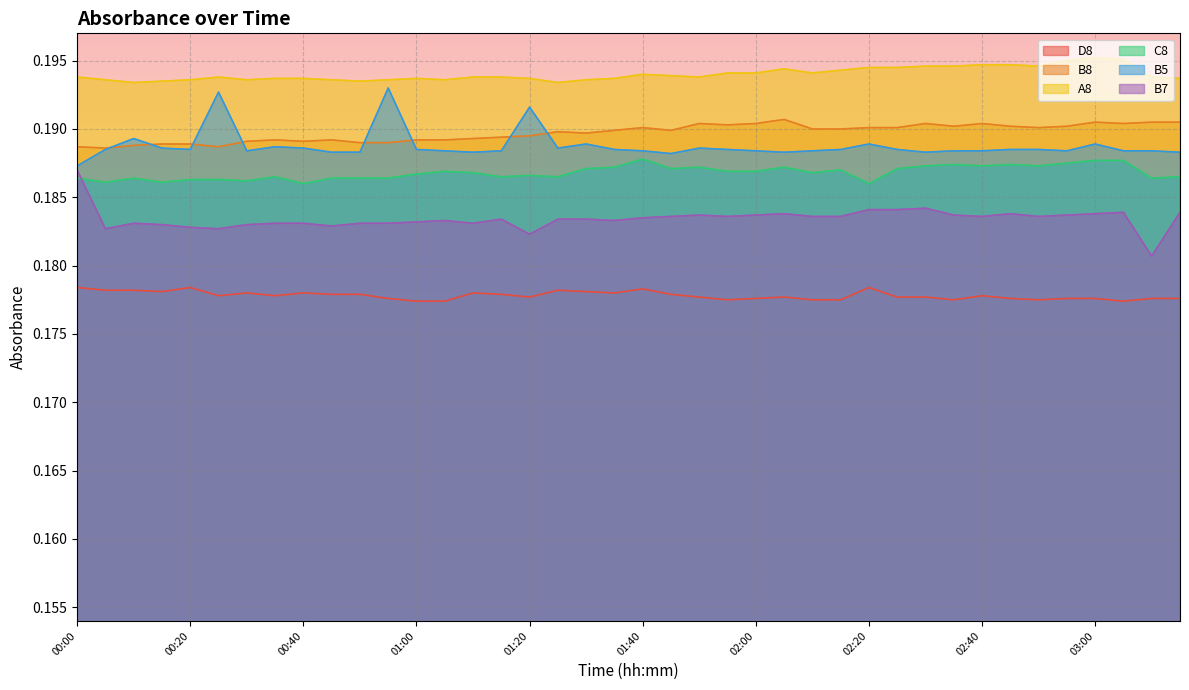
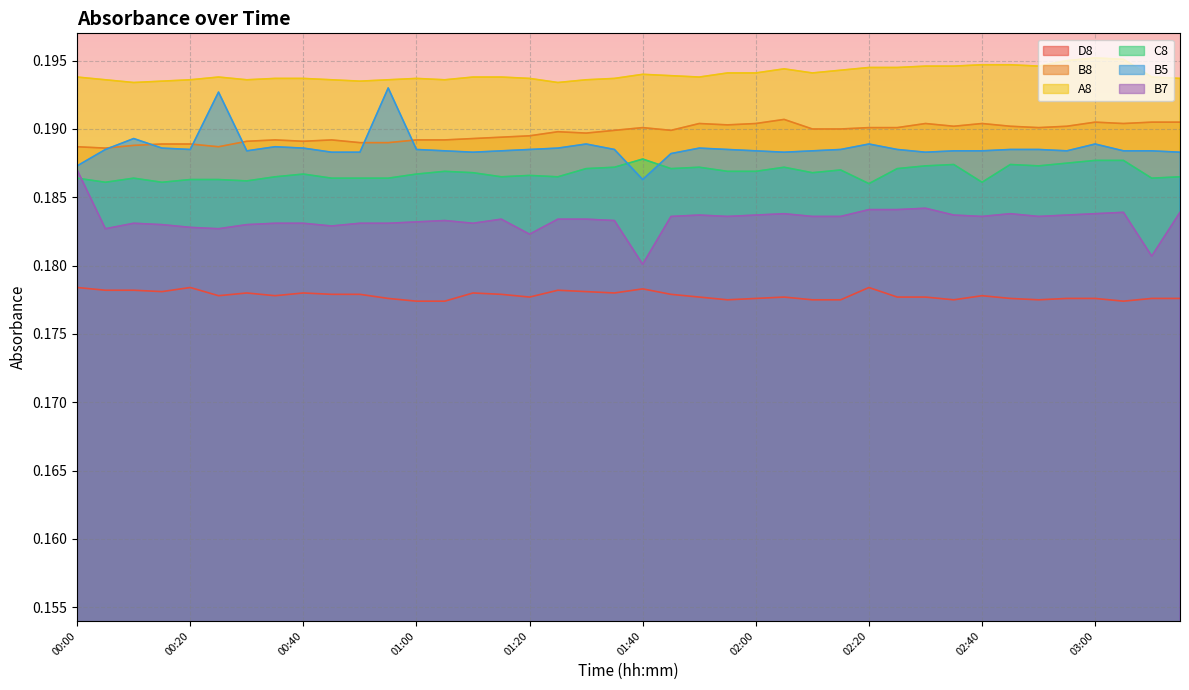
C8, 00:40: 0.1860 -> 0.1867
B5, 01:20: 0.1916 -> 0.1885
B5, 01:40: 0.1884 -> 0.1863
B7, 01:40: 0.1835 -> 0.1801
C8, 02:40: 0.1873 -> 0.1861
